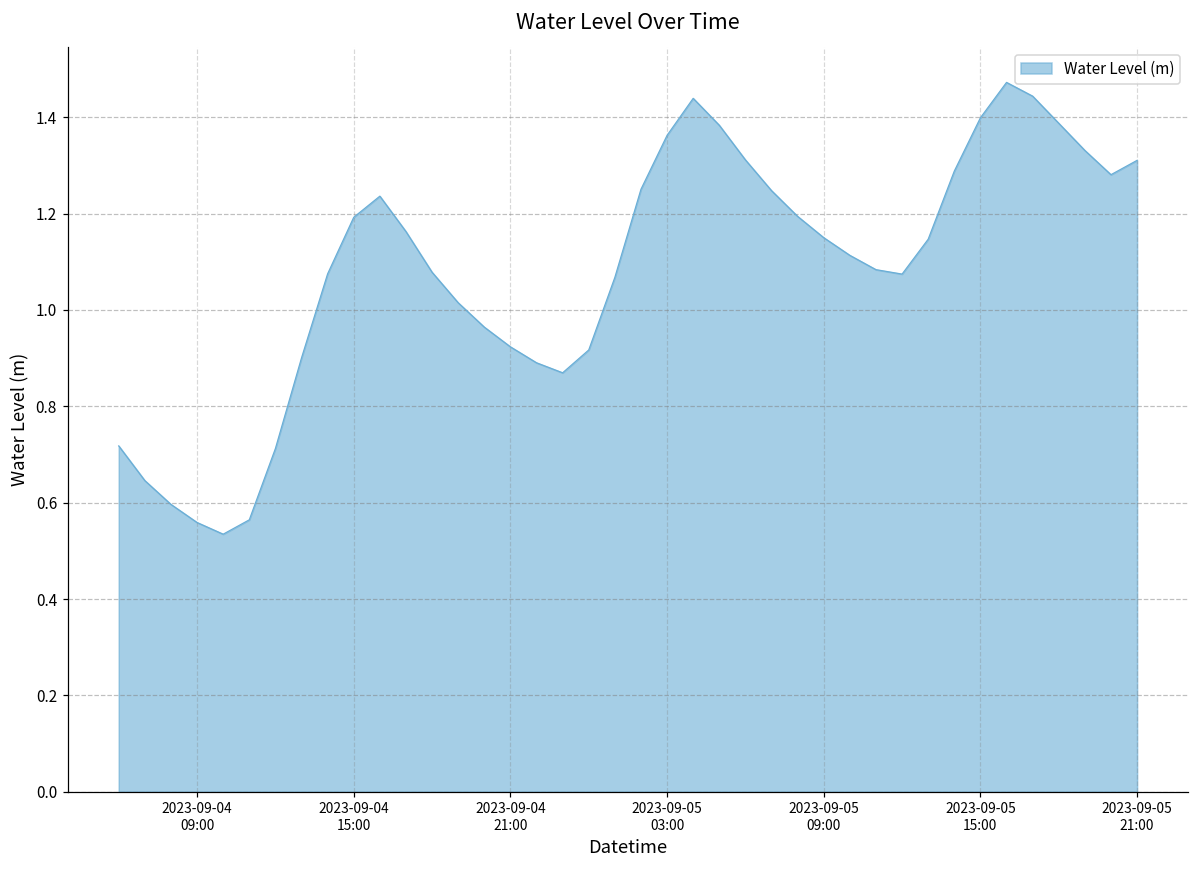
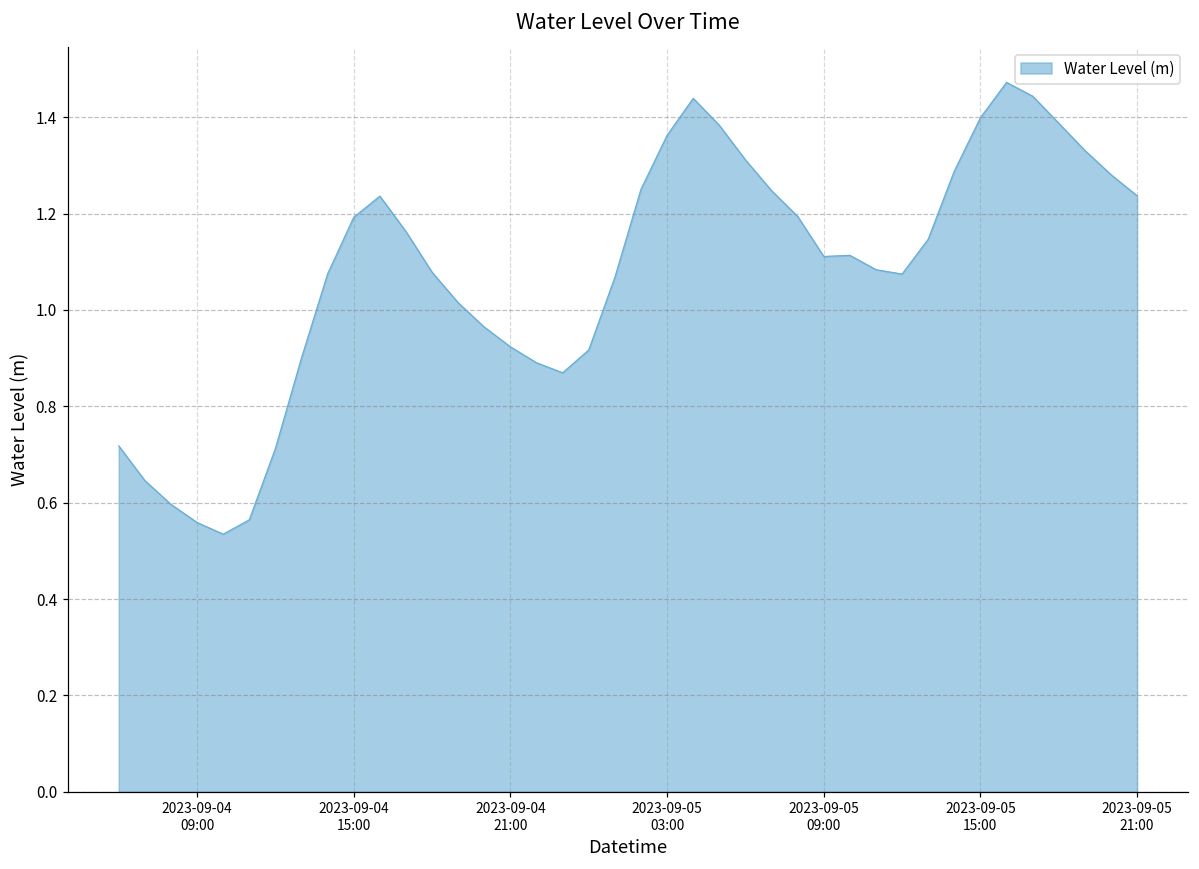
2023-09-05 09:00: 1.15 -> 1.11
2023-09-05 21:00: 1.31 -> 1.24
